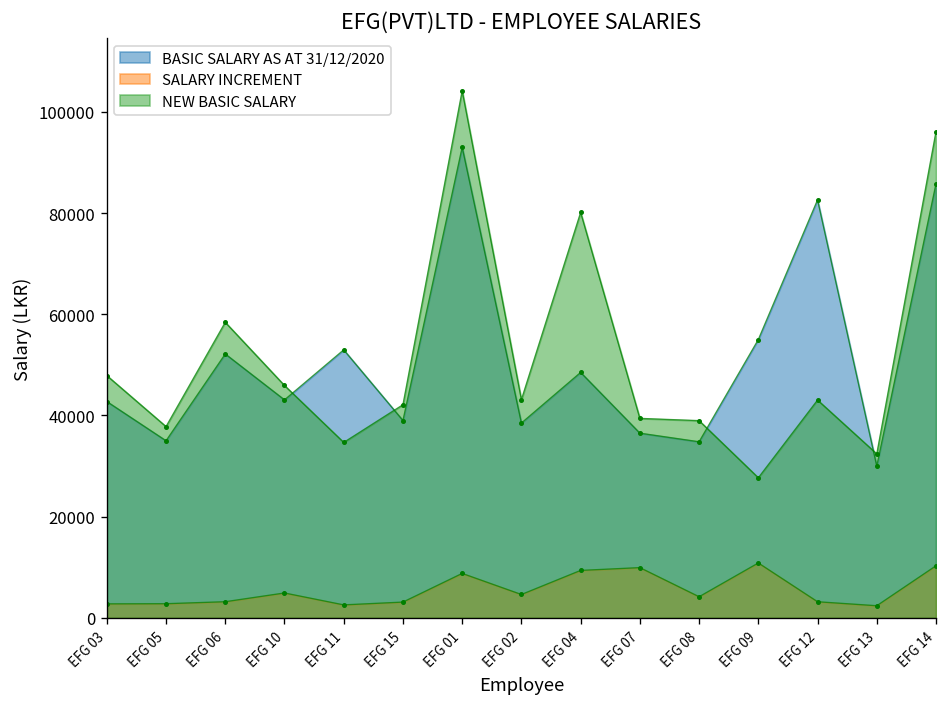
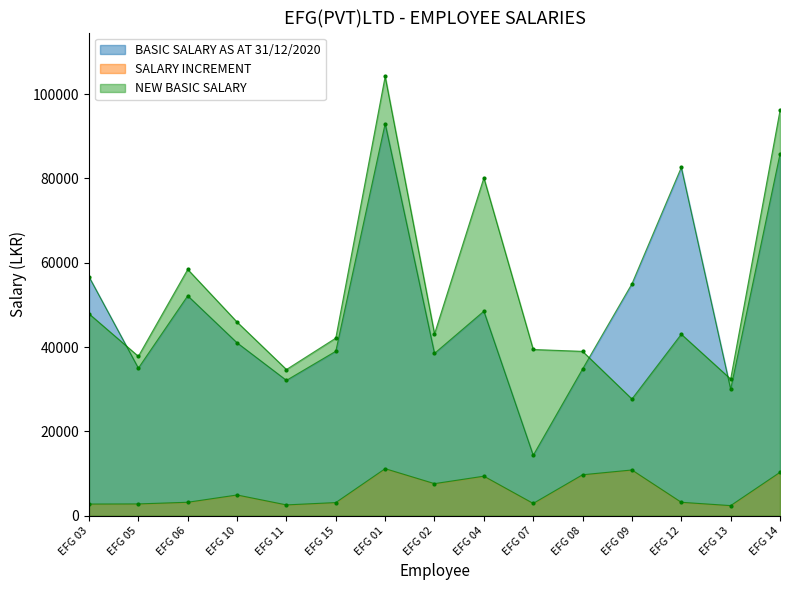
BASIC SALARY AS AT 31/12/2020, EFG 03: 43000 -> 57000
BASIC SALARY AS AT 31/12/2020, EFG 10: 43000 -> 41000
BASIC SALARY AS AT 31/12/2020, EFG 11: 53000 -> 32000
SALARY INCREMENT, EFG 01: 9000 -> 11000
SALARY INCREMENT, EFG 02: 5000 -> 8000
BASIC SALARY AS AT 31/12/2020, EFG 07: 37000 -> 14000
SALARY INCREMENT, EFG 07: 10000 -> 3000
SALARY INCREMENT, EFG 08: 4000 -> 10000
